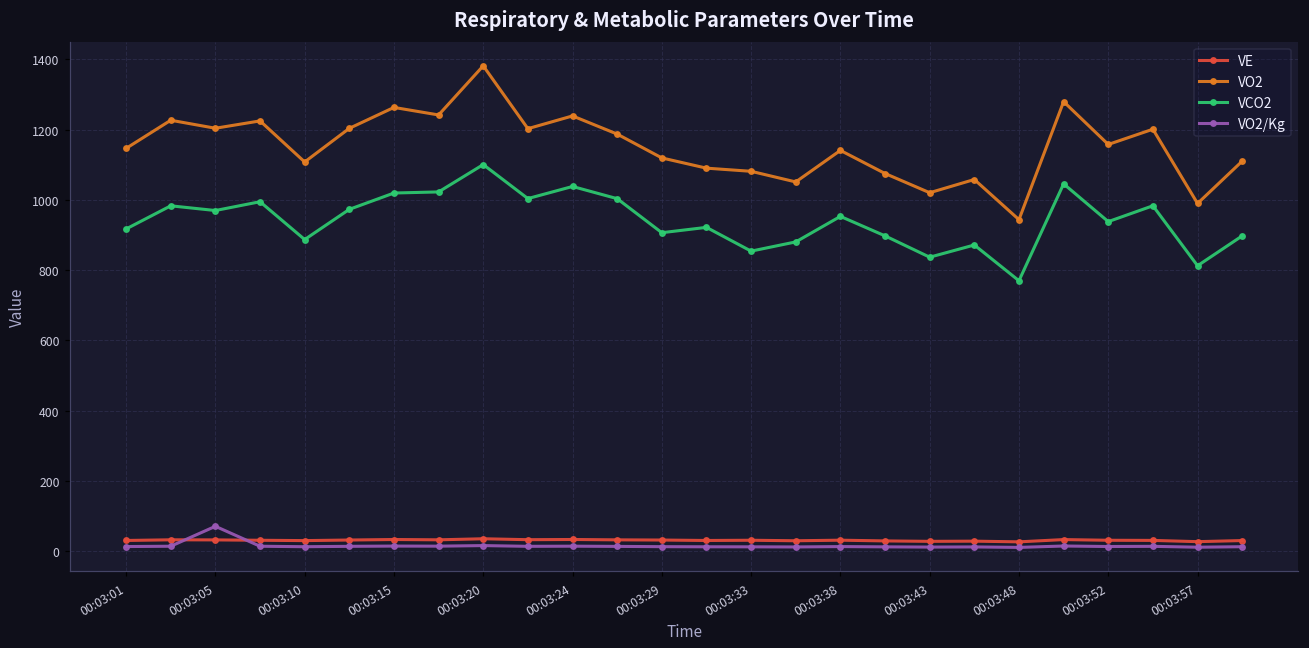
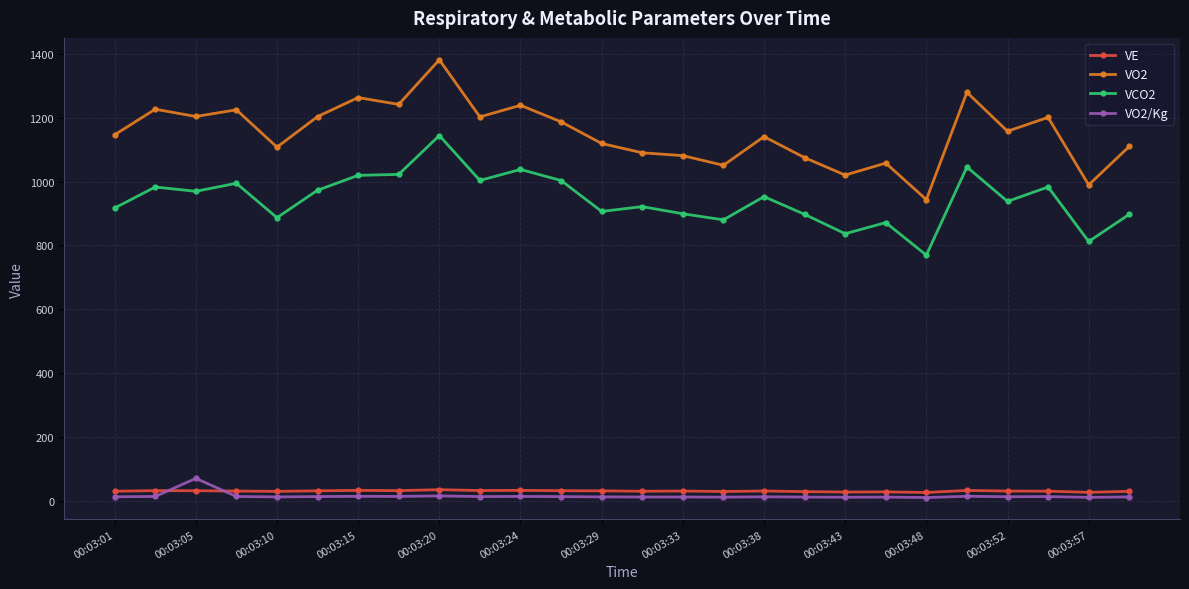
VCO2, 00:03:20: 1100 -> 1140
VCO2, 00:03:33: 850 -> 900
